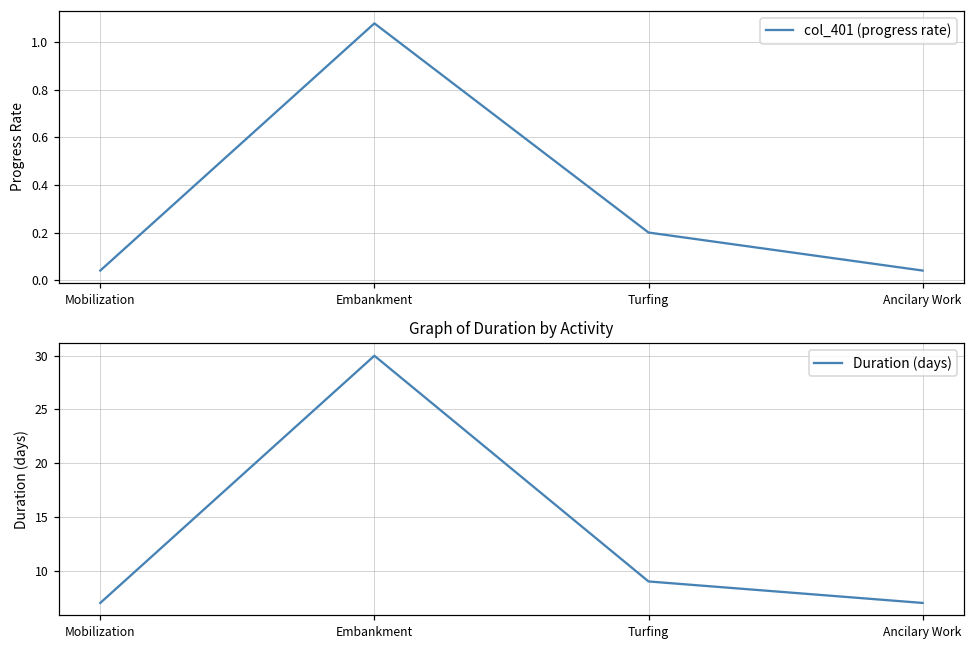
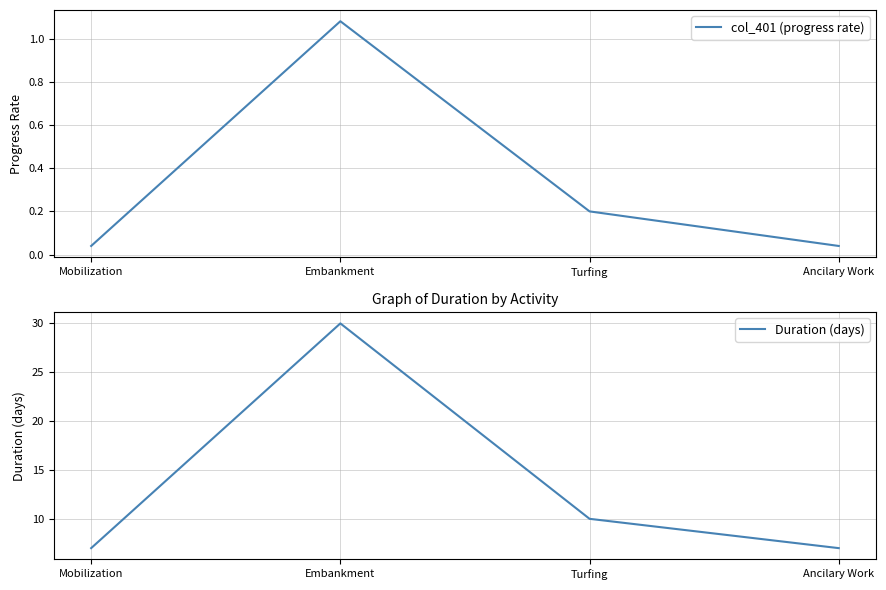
Graph of Duration by Activity, Turfing: 9 -> 10
